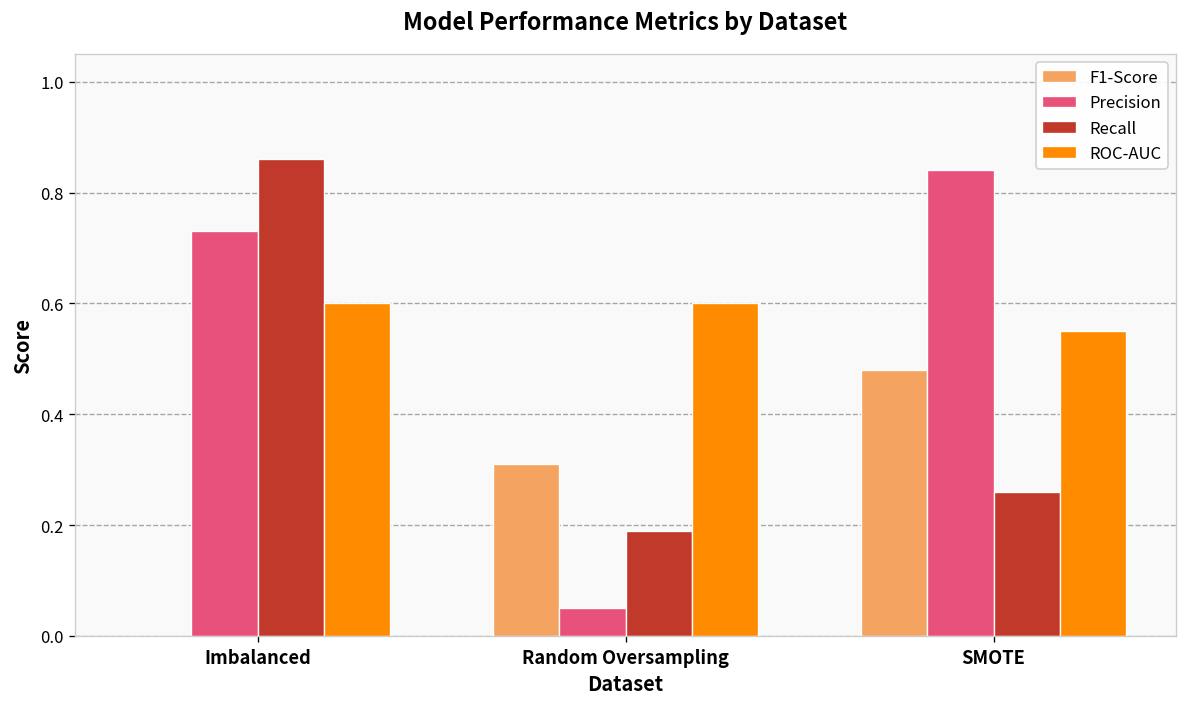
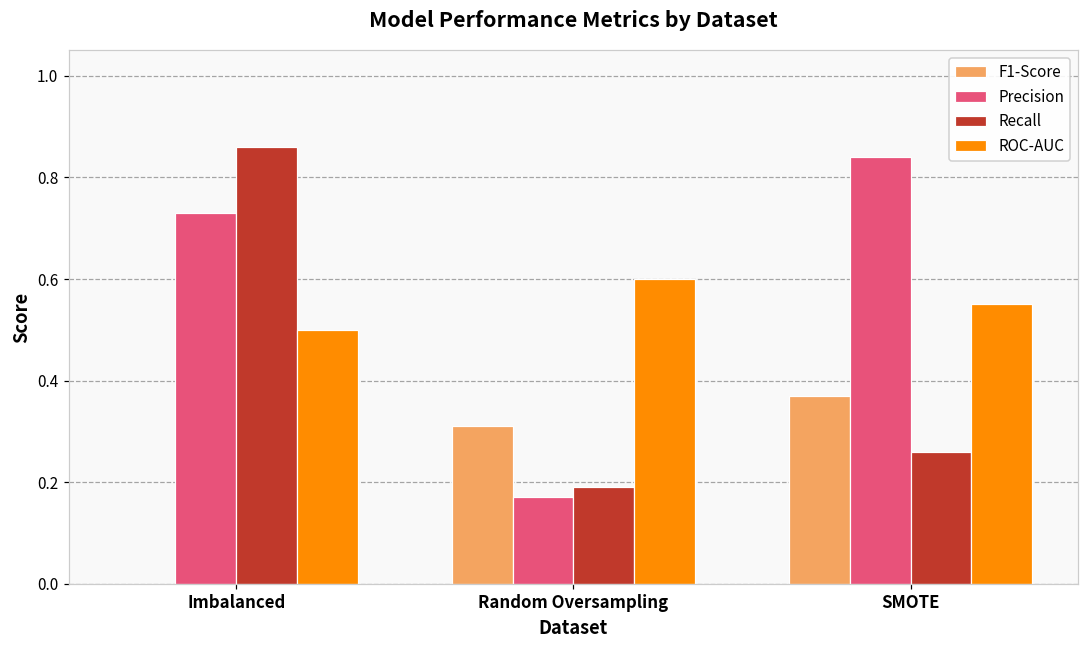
ROC-AUC, Imbalanced: 0.6 -> 0.5
Precision, Random Oversampling: 0.05 -> 0.17
F1-Score, SMOTE: 0.48 -> 0.37
